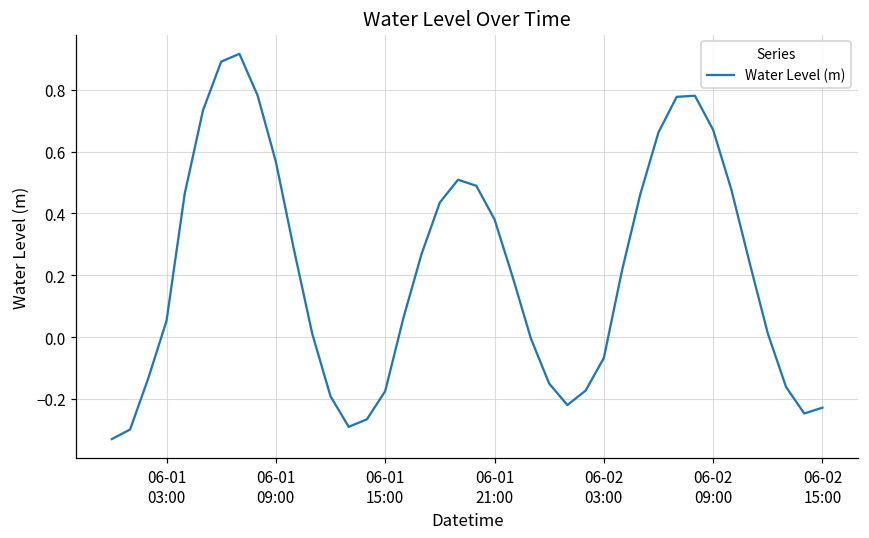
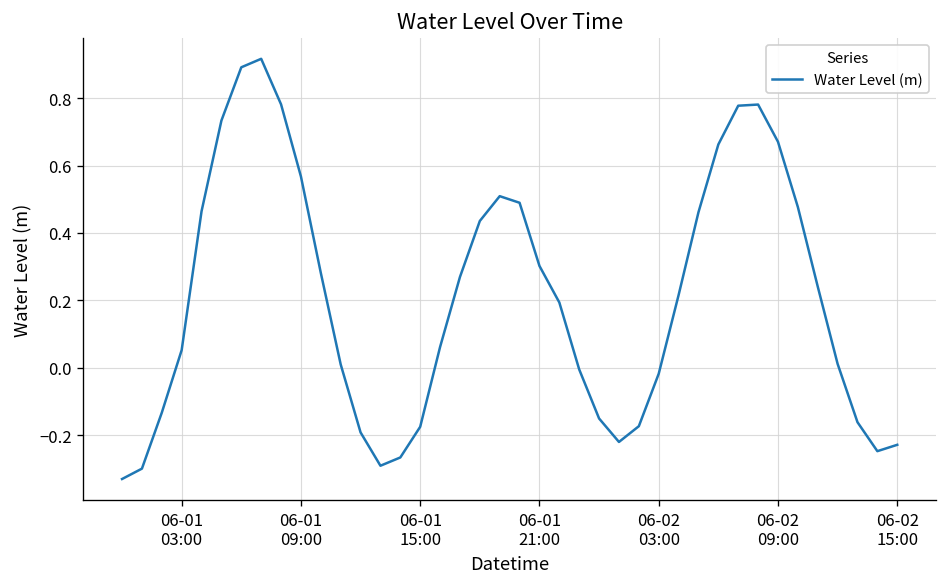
06-01 21:00: 0.38 -> 0.30
06-02 03:00: -0.07 -> -0.02
